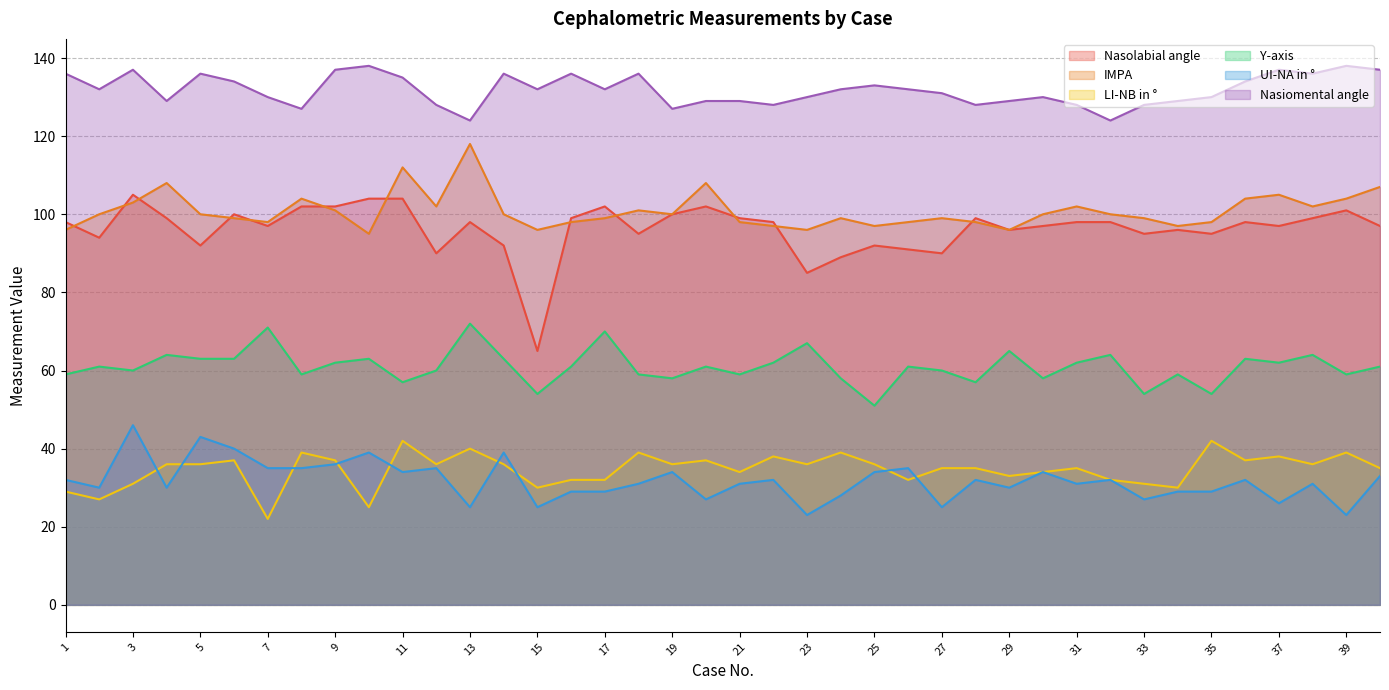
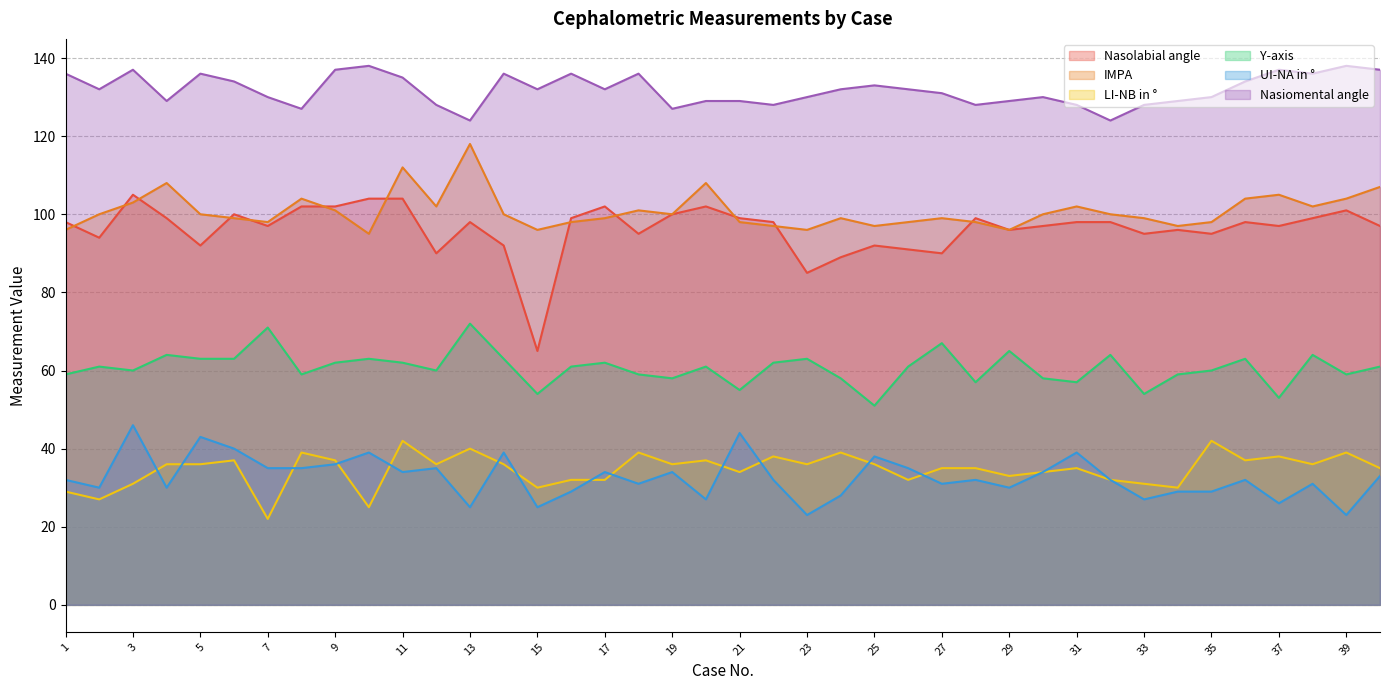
Y-axis, 11: 57 -> 62
Y-axis, 17: 70 -> 62
UI-NA in °, 17: 29 -> 34
Y-axis, 21: 59 -> 55
UI-NA in °, 21: 31 -> 44
Y-axis, 23: 67 -> 63
UI-NA in °, 25: 34 -> 38
Y-axis, 27: 60 -> 67
UI-NA in °, 27: 25 -> 31
Y-axis, 31: 62 -> 57
UI-NA in °, 31: 31 -> 39
Y-axis, 35: 54 -> 60
Y-axis, 37: 62 -> 53
